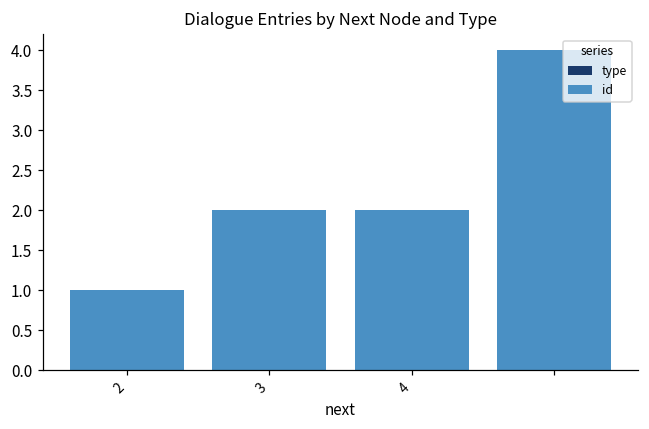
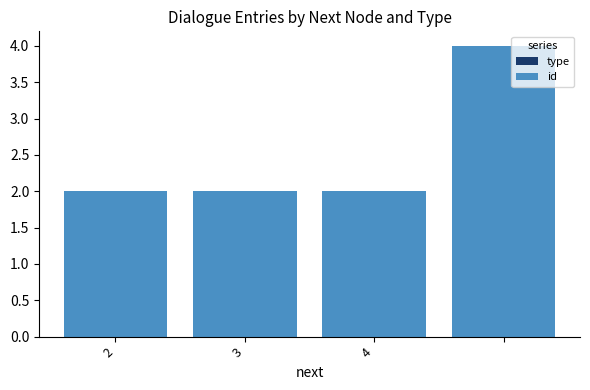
id, 2: 1 -> 2
